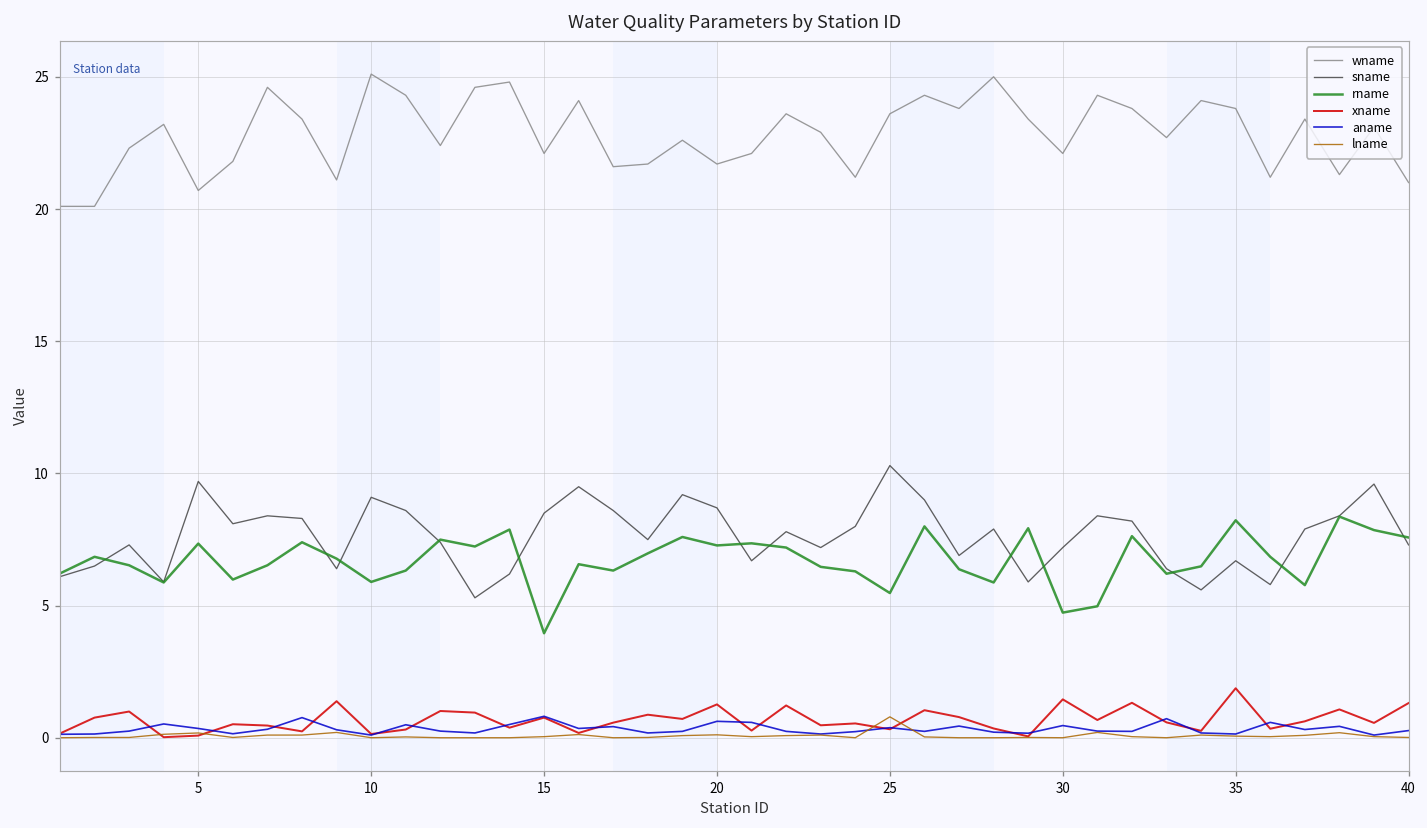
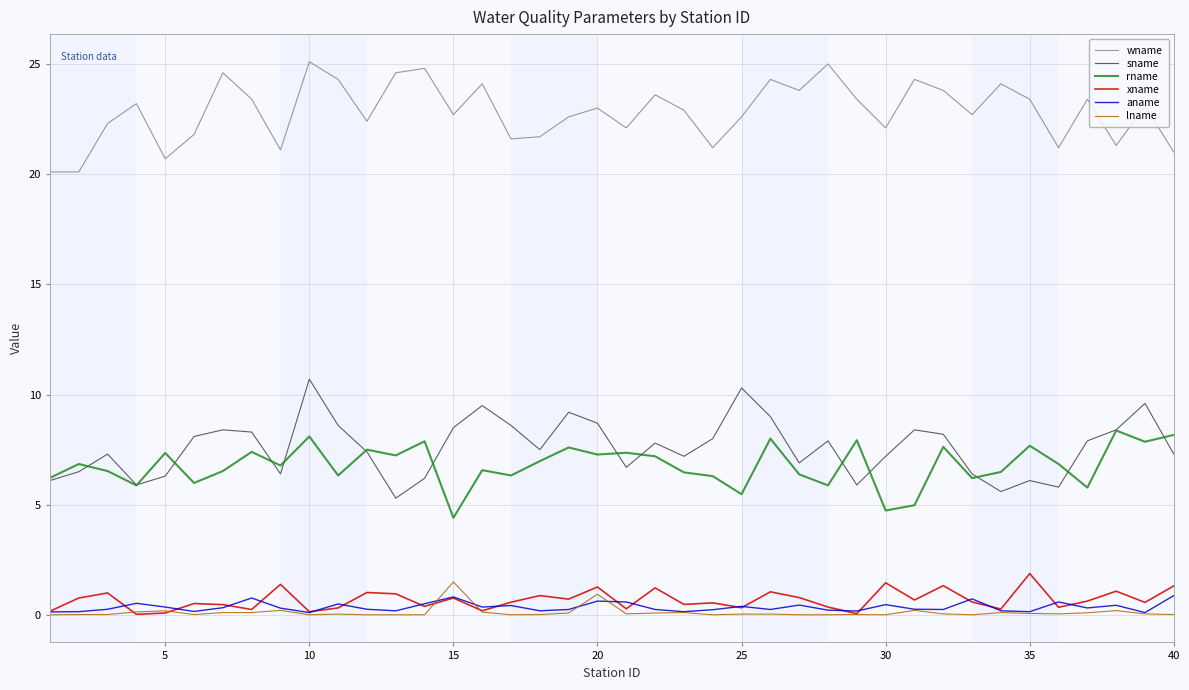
sname, 5: 9.7 -> 6.3
sname, 10: 9.1 -> 10.7
rname, 10: 5.9 -> 8.1
wname, 15: 22.1 -> 22.7
rname, 15: 4.0 -> 4.4
lname, 15: 0.1 -> 1.5
wname, 20: 21.7 -> 23.0
lname, 20: 0.1 -> 0.9
wname, 25: 23.6 -> 22.6
lname, 25: 0.8 -> 0.0
wname, 35: 23.8 -> 23.4
sname, 35: 6.7 -> 6.1
rname, 35: 8.2 -> 7.7
rname, 40: 7.6 -> 8.2
aname, 40: 0.3 -> 0.9
